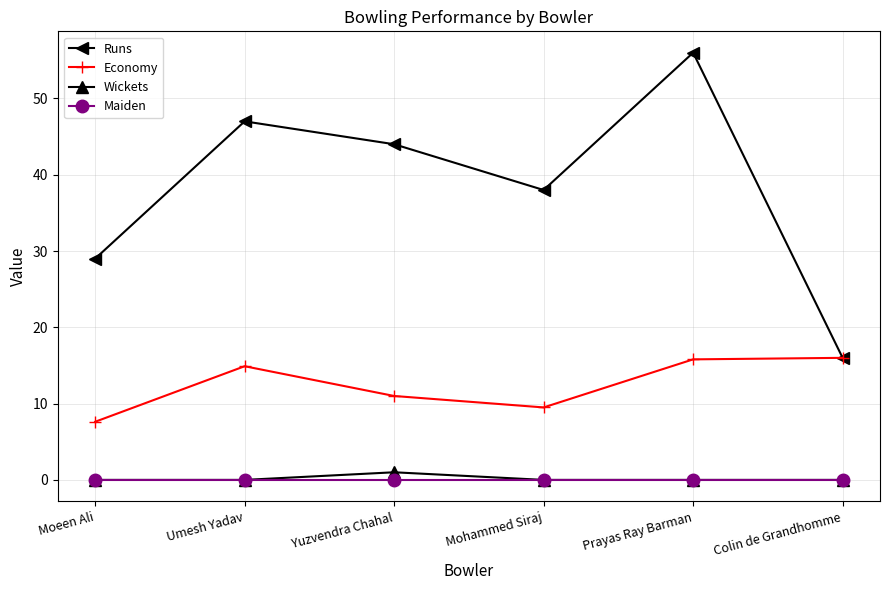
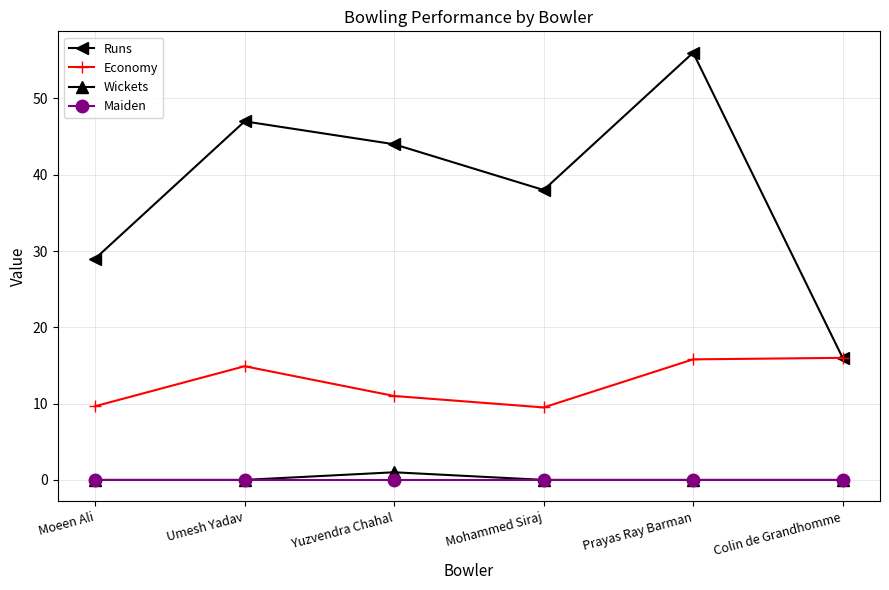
Economy, Moeen Ali: 8 -> 10
